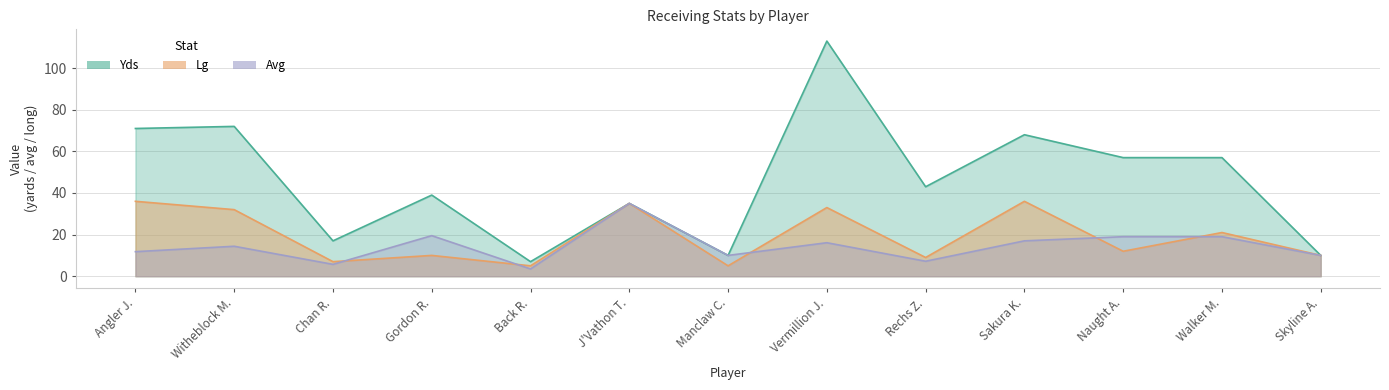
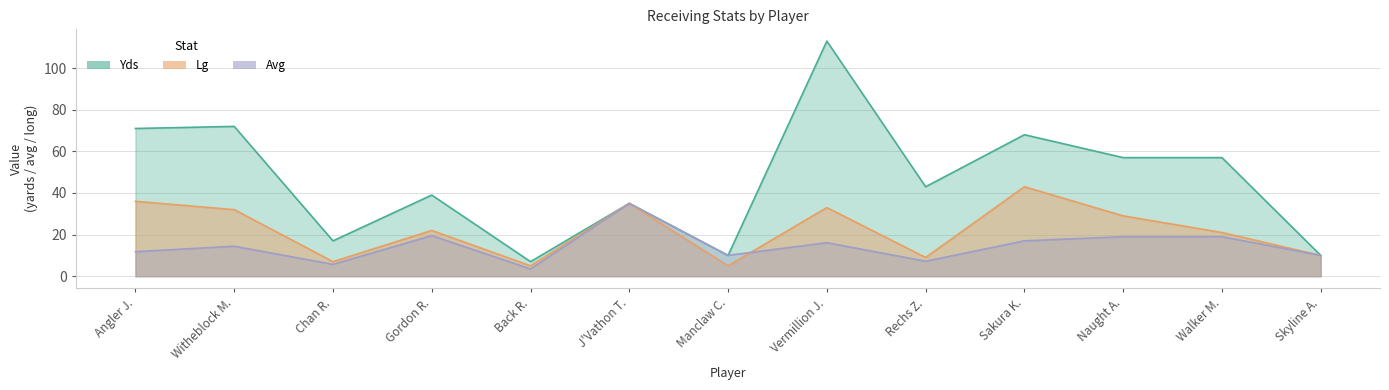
Lg, Gordon R.: 10 -> 22
Lg, Sakura K.: 36 -> 43
Lg, Naught A.: 12 -> 29
